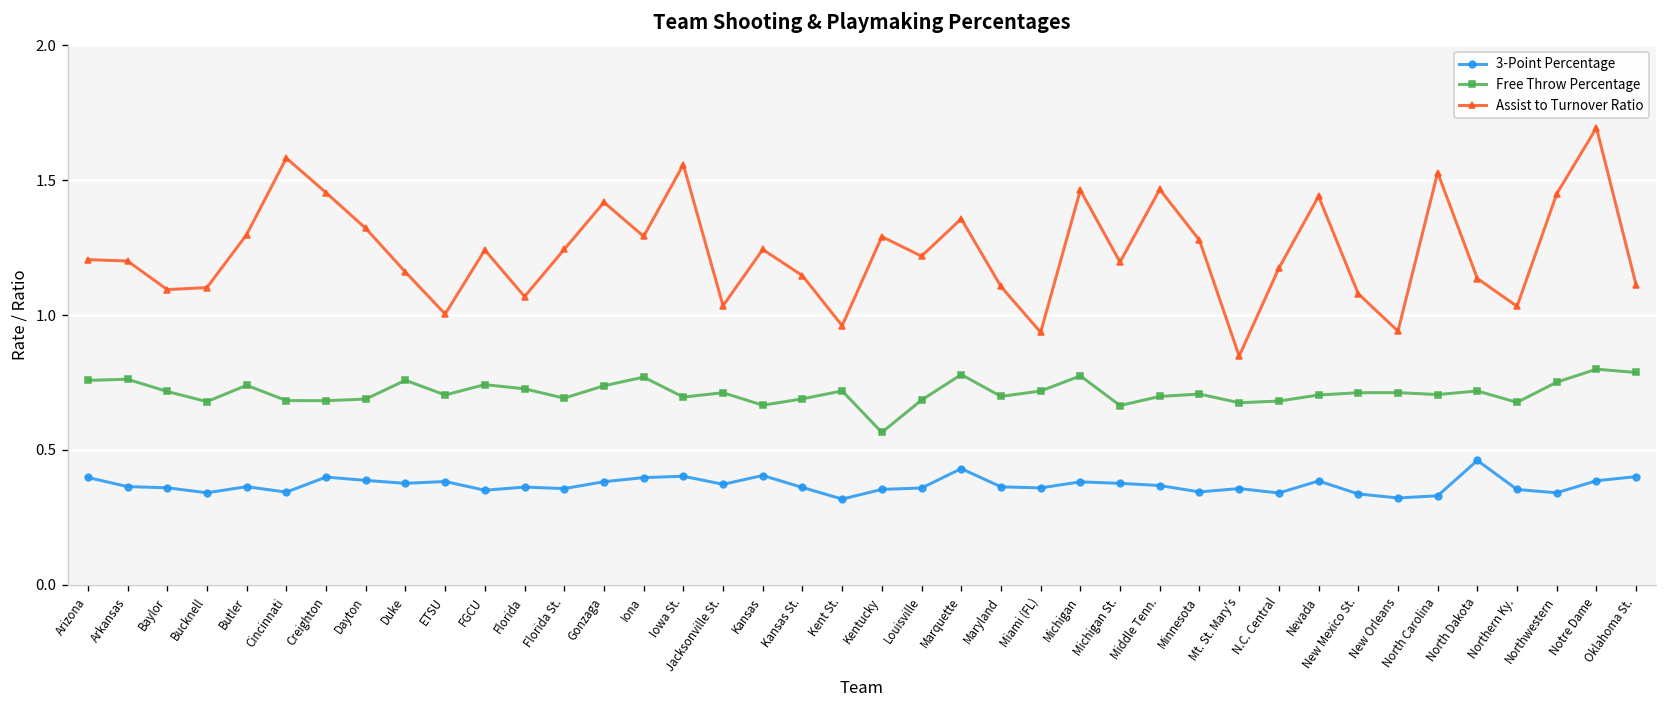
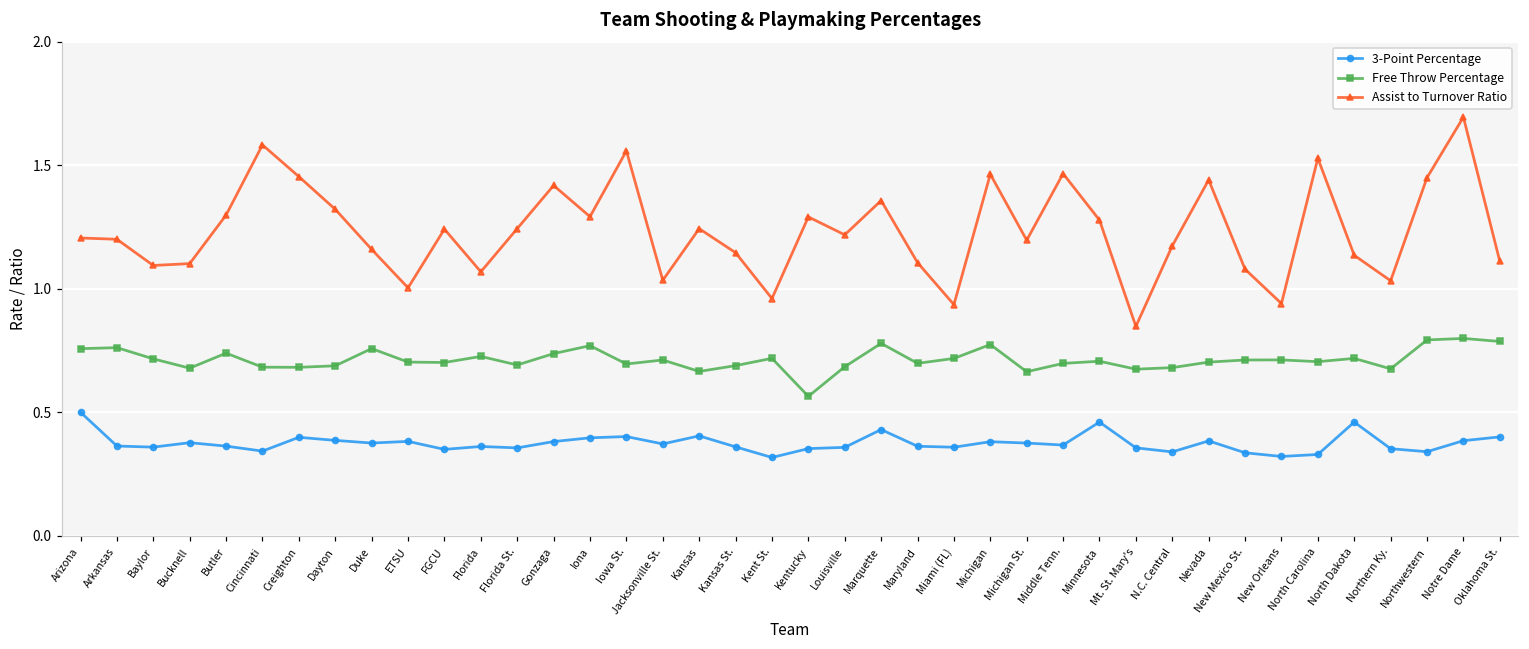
3-Point Percentage, Arizona: 0.40 -> 0.50
3-Point Percentage, Bucknell: 0.34 -> 0.38
Free Throw Percentage, FGCU: 0.74 -> 0.70
3-Point Percentage, Minnesota: 0.34 -> 0.46
Free Throw Percentage, Northwestern: 0.75 -> 0.79
